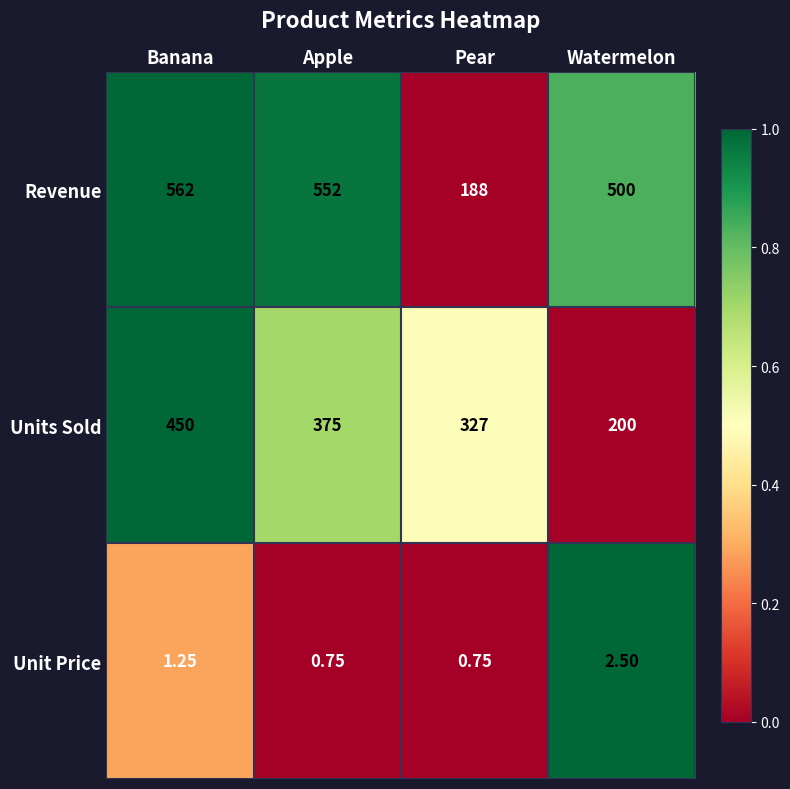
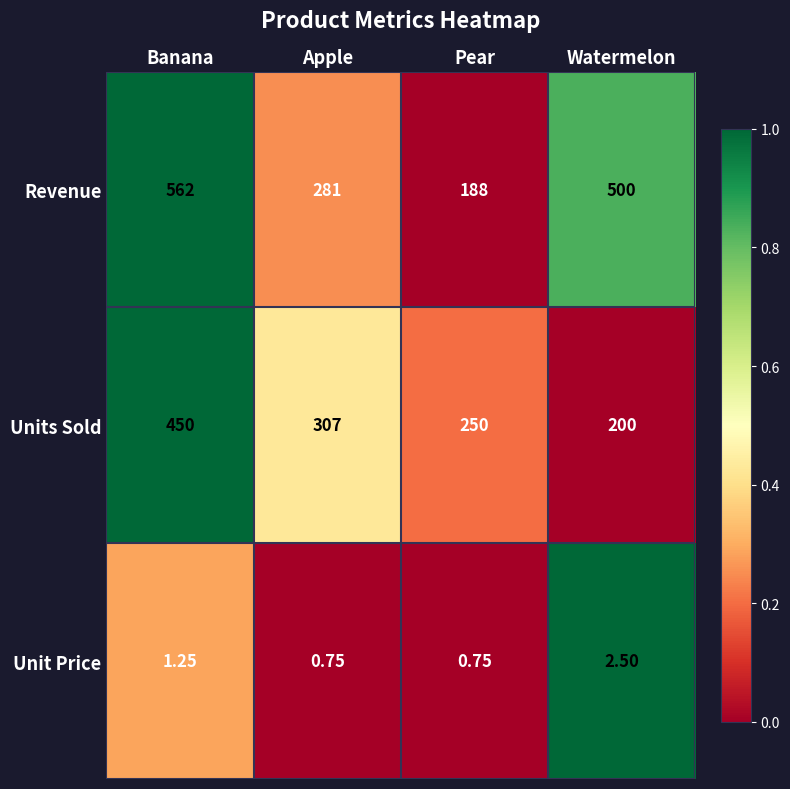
Revenue, Apple: 552 -> 281
Units Sold, Apple: 375 -> 307
Units Sold, Pear: 327 -> 250
